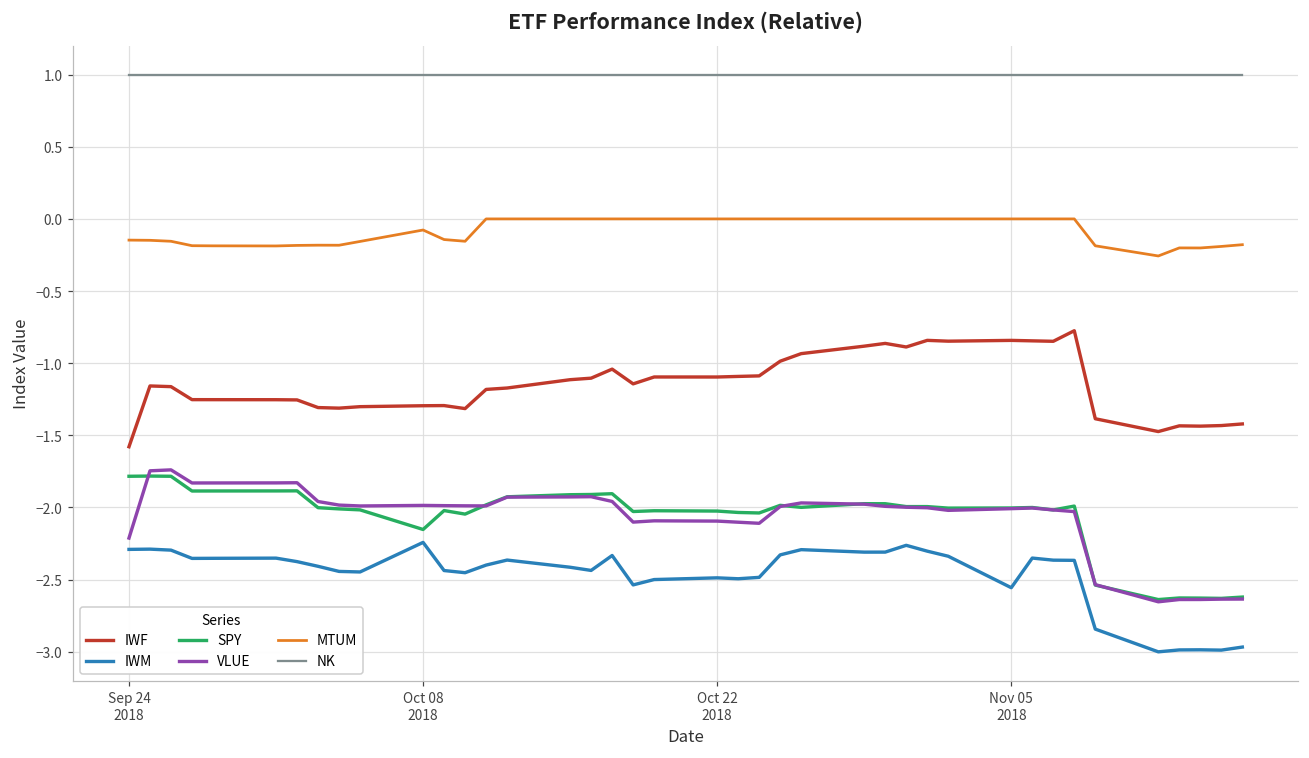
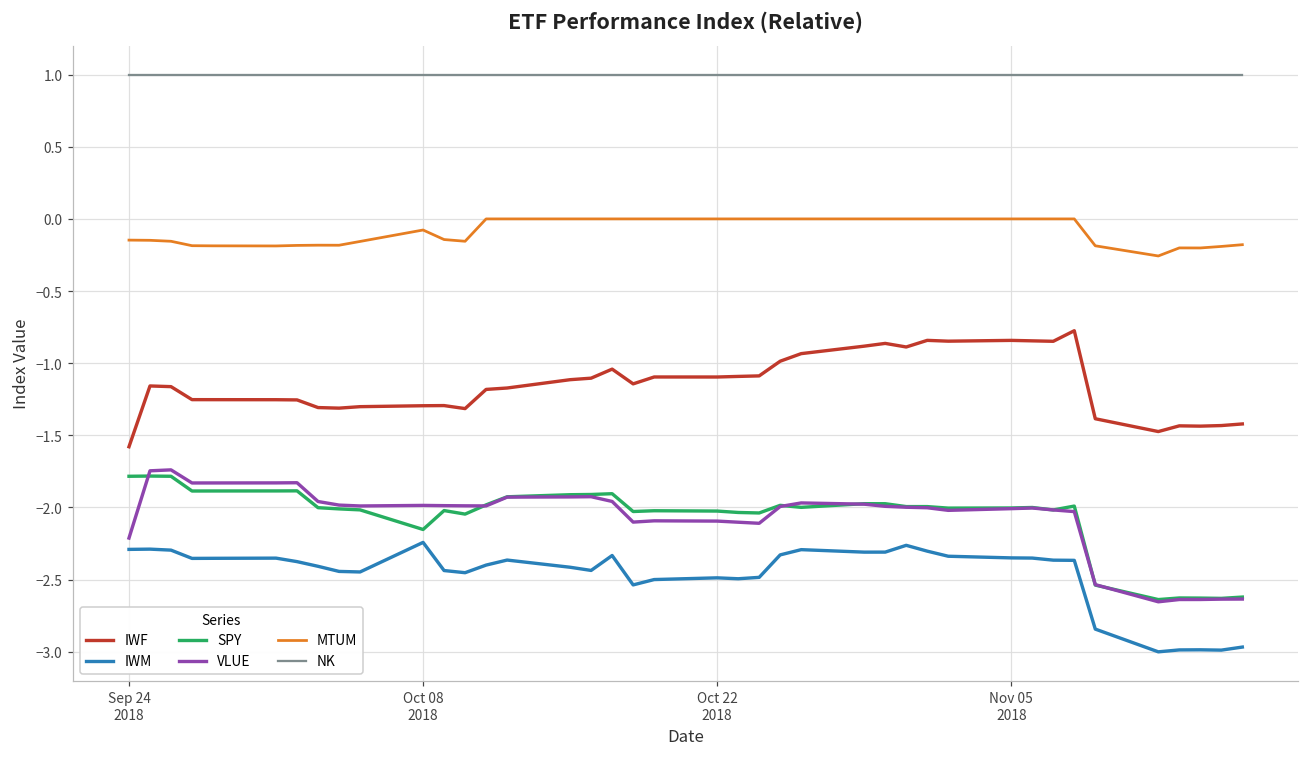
IWM, Nov 05 2018: -2.56 -> -2.35
